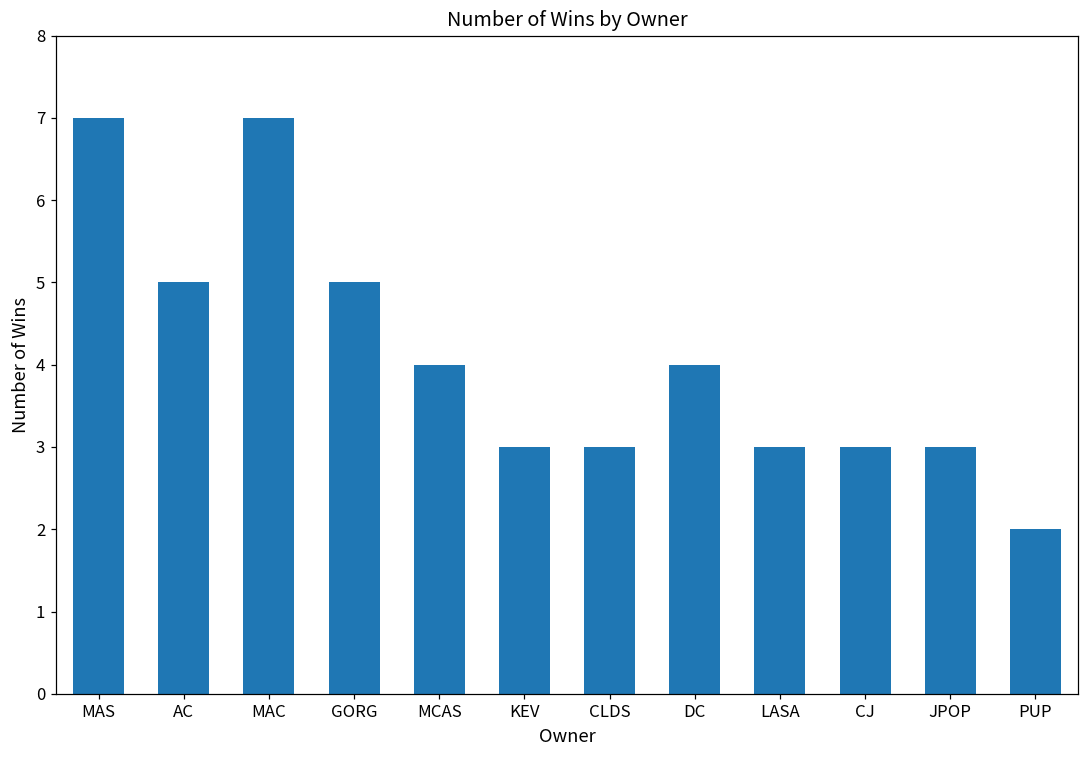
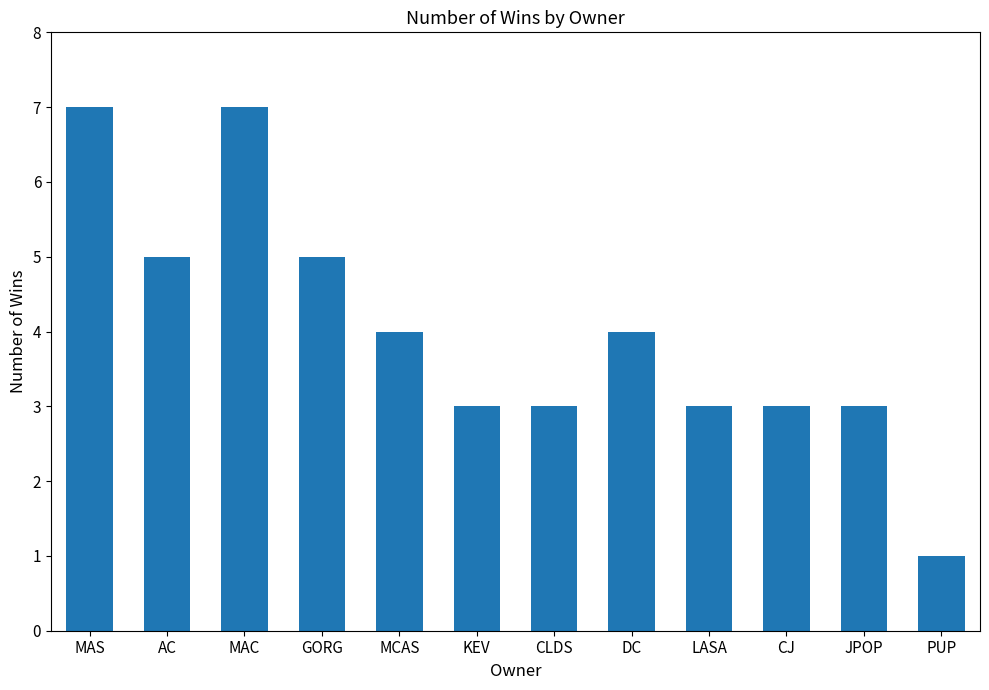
PUP: 2 -> 1
